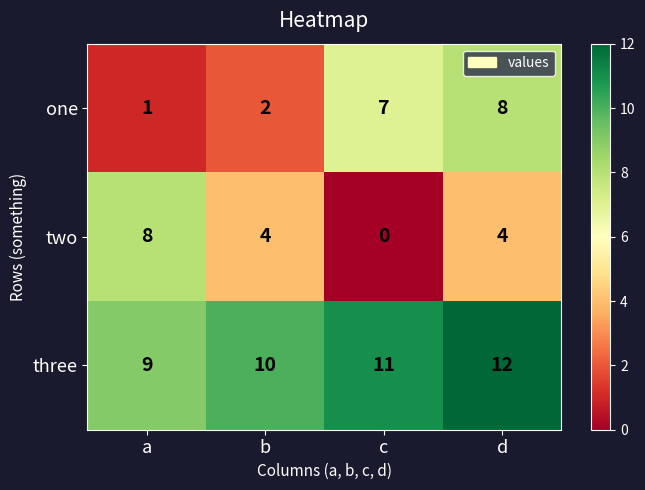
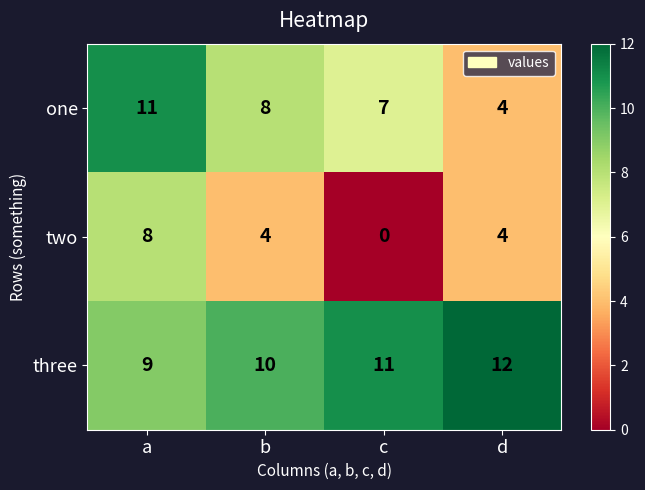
one, a: 1 -> 11
one, b: 2 -> 8
one, d: 8 -> 4
